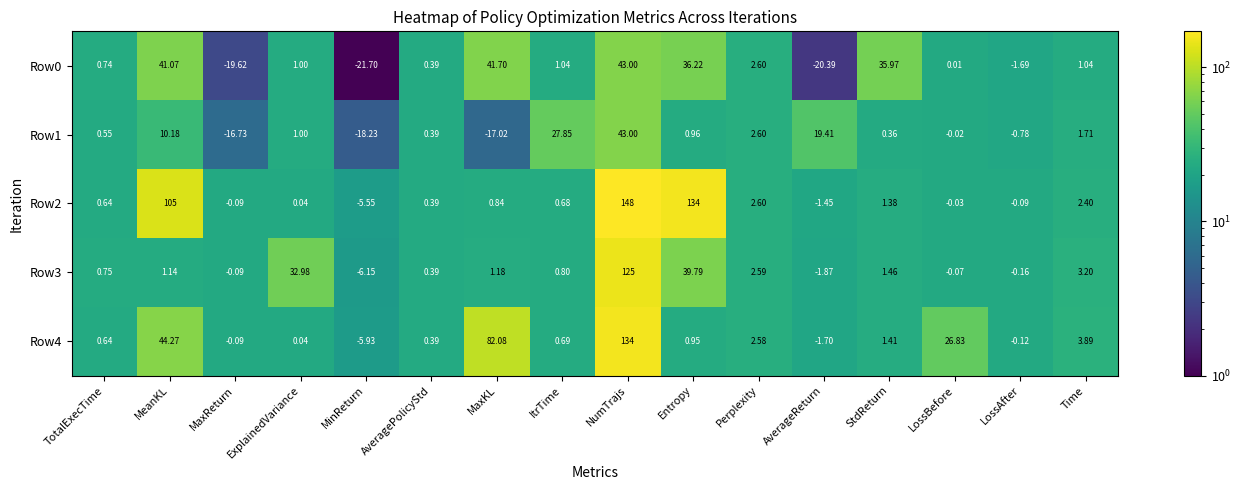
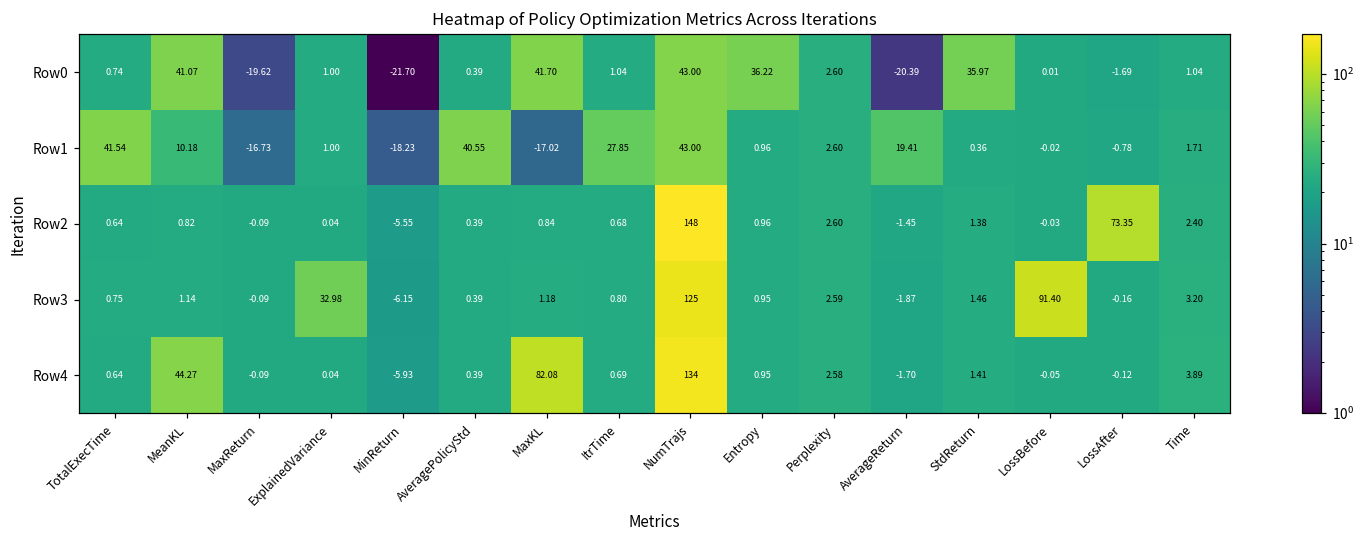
Row1, TotalExecTime: 0.55 -> 41.54
Row1, AveragePolicyStd: 0.39 -> 40.55
Row2, MeanKL: 105 -> 0.82
Row2, Entropy: 134 -> 0.96
Row2, LossAfter: -0.09 -> 73.35
Row3, Entropy: 39.79 -> 0.95
Row3, LossBefore: -0.07 -> 91.40
Row4, LossBefore: 26.83 -> -0.05
